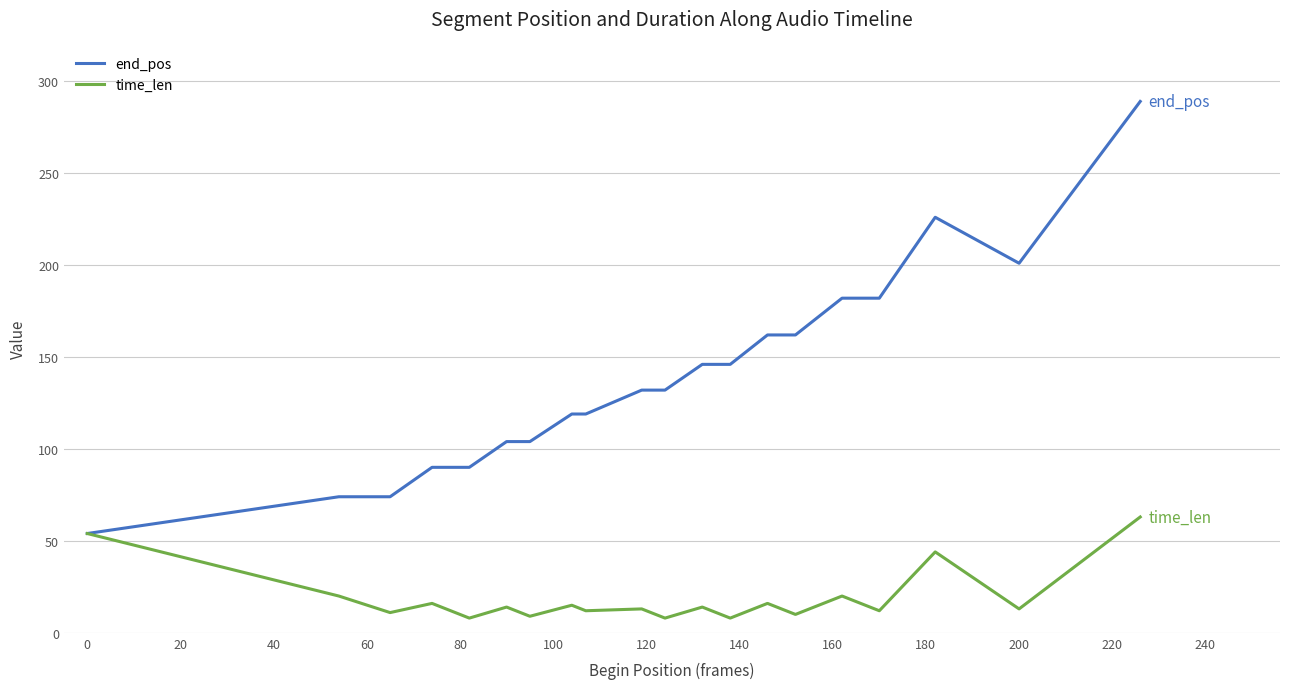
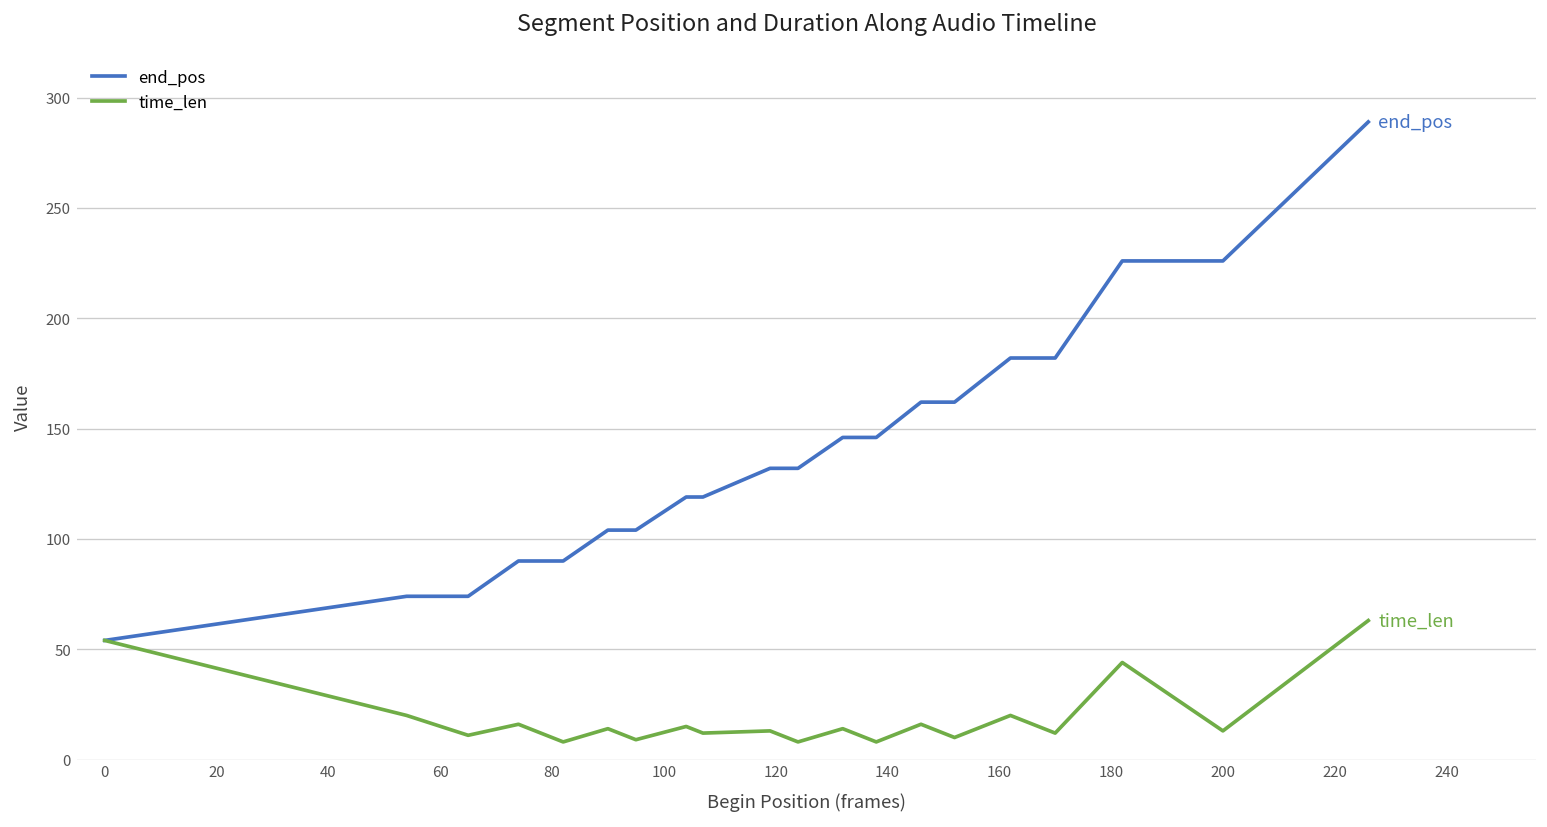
end_pos, 200: 201 -> 226
